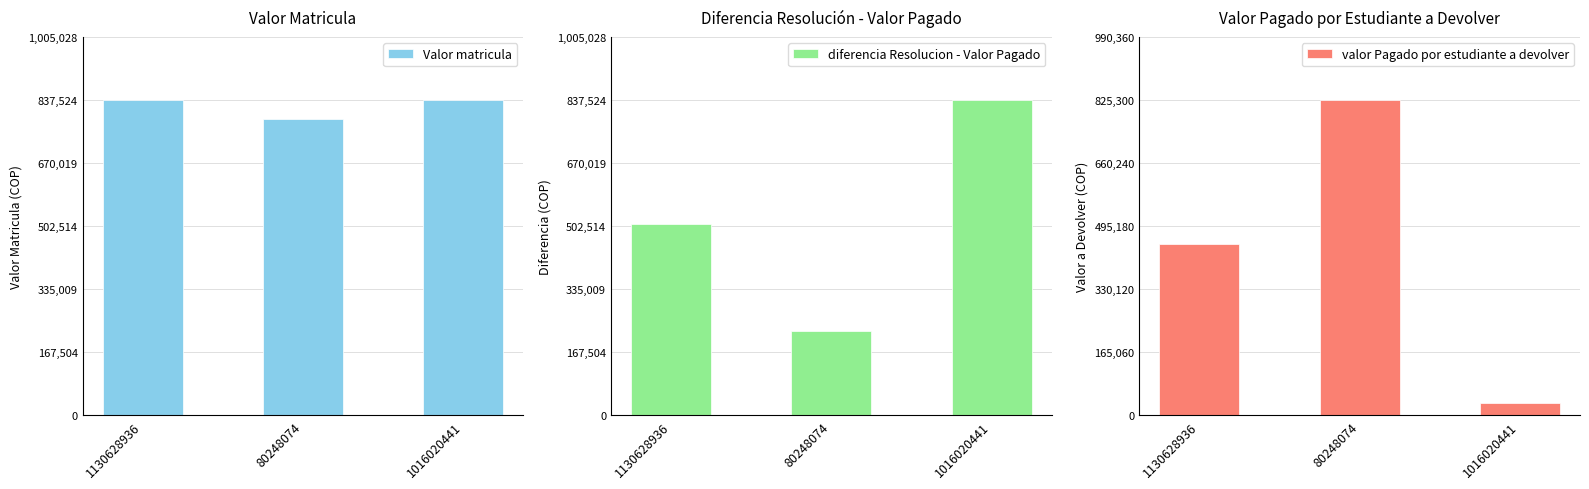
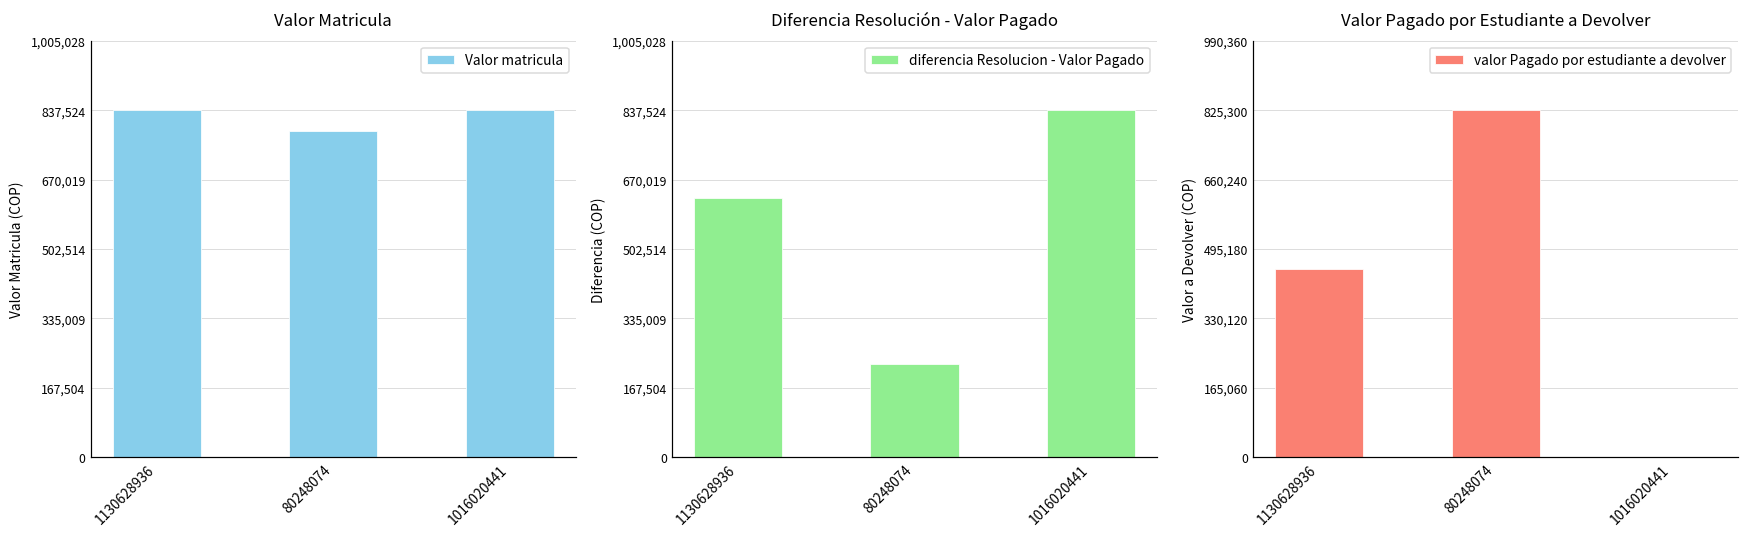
Diferencia Resolución - Valor Pagado, 1130628936: 510,000 -> 630,000
Valor Pagado por Estudiante a Devolver, 1016020441: 30,000 -> 0
